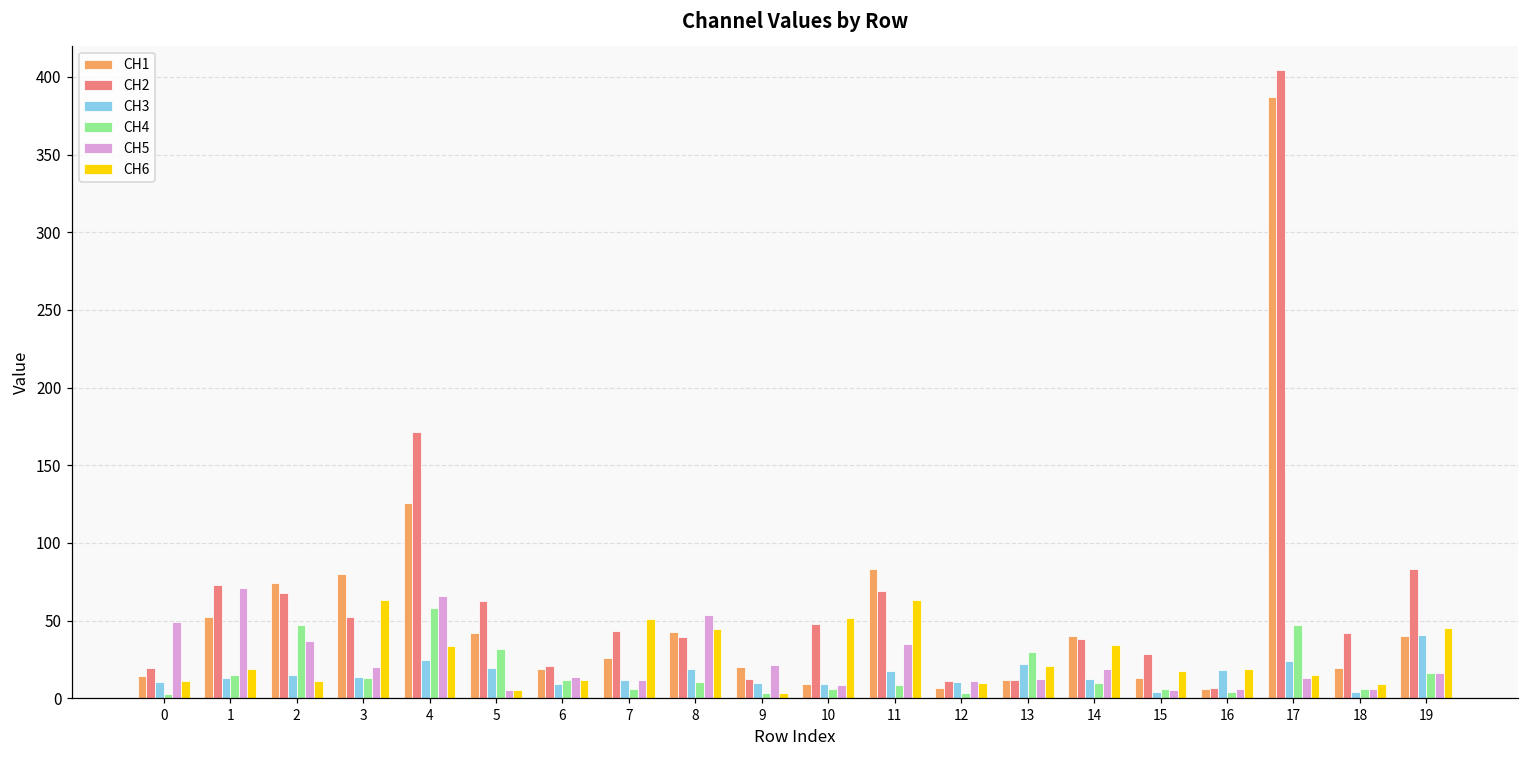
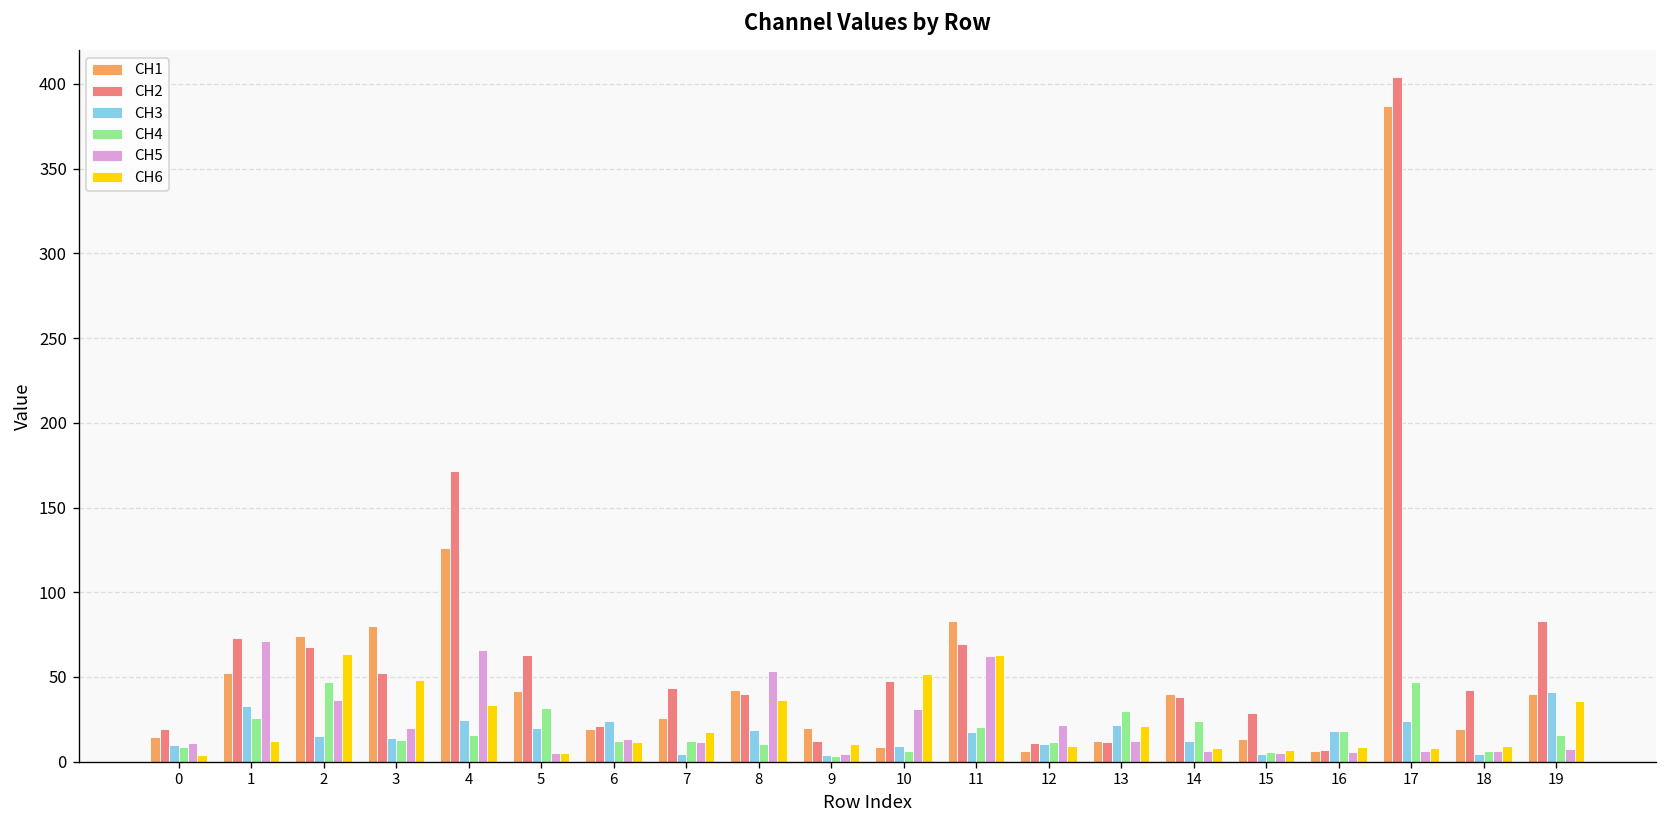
CH4, 0: 3 -> 9
CH5, 0: 49 -> 11
CH6, 0: 11 -> 4
CH3, 1: 13 -> 33
CH4, 1: 15 -> 26
CH6, 1: 19 -> 12
CH6, 2: 11 -> 64
CH6, 3: 63 -> 48
CH4, 4: 58 -> 16
CH3, 6: 9 -> 24
CH3, 7: 12 -> 5
CH4, 7: 6 -> 12
CH6, 7: 51 -> 17
CH6, 8: 45 -> 37
CH3, 9: 10 -> 4
CH5, 9: 21 -> 4
CH6, 9: 4 -> 11
CH5, 10: 8 -> 31
CH4, 11: 8 -> 21
CH5, 11: 35 -> 63
CH4, 12: 3 -> 12
CH5, 12: 11 -> 22
CH4, 14: 10 -> 24
CH5, 14: 19 -> 6
CH6, 14: 34 -> 8
CH6, 15: 18 -> 7
CH4, 16: 4 -> 18
CH6, 16: 19 -> 8
CH5, 17: 13 -> 6
CH6, 17: 15 -> 8
CH5, 19: 16 -> 8
CH6, 19: 45 -> 36
